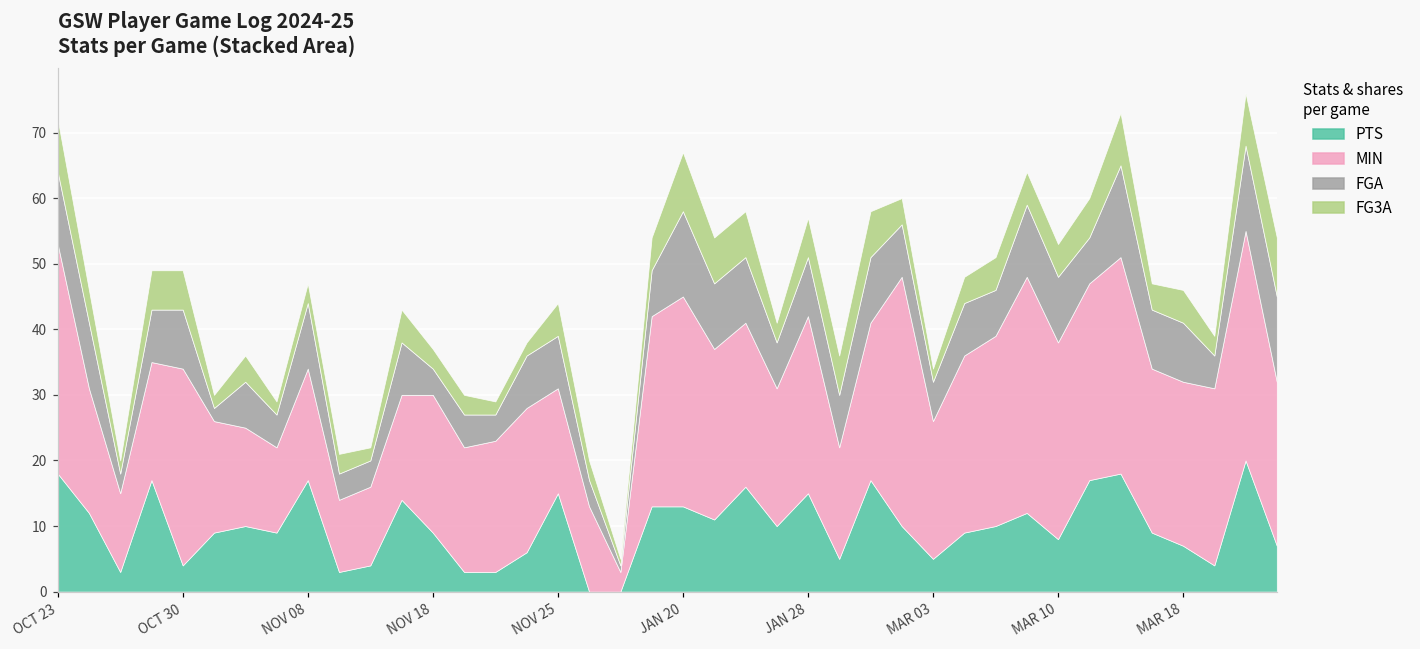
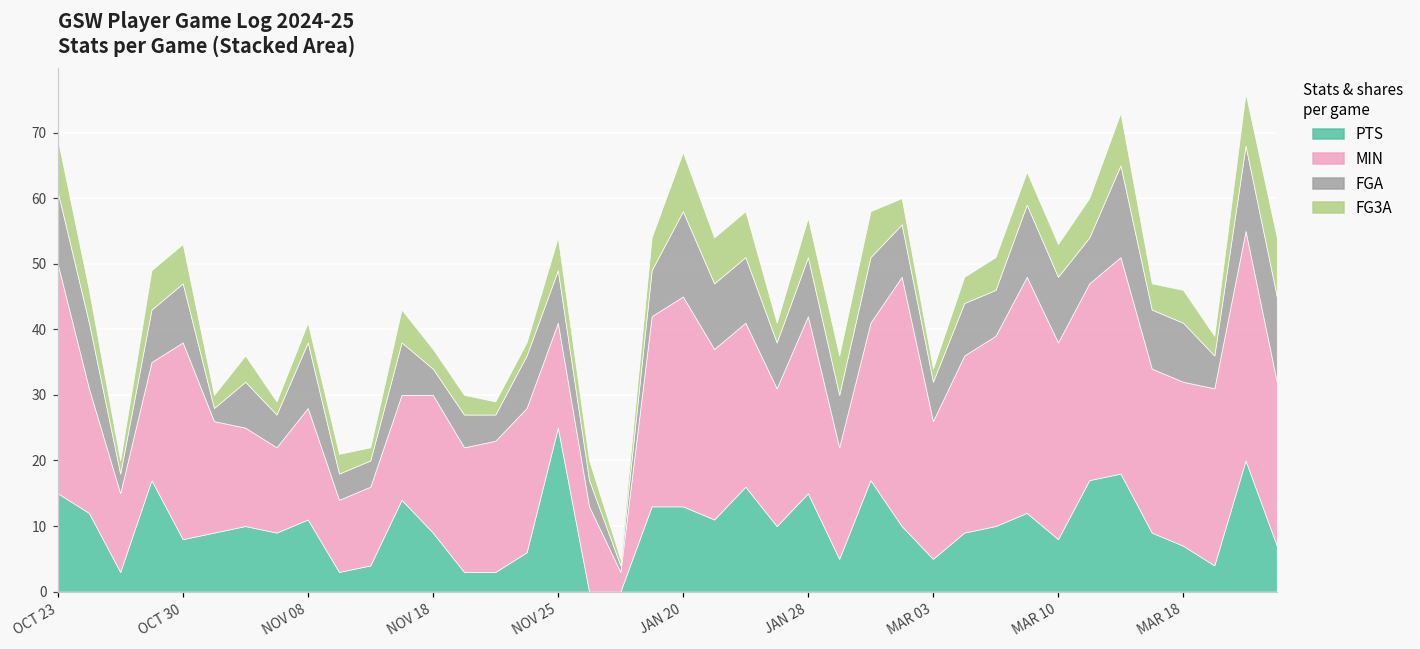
PTS, OCT 23: 18 -> 15
PTS, OCT 30: 4 -> 8
PTS, NOV 08: 17 -> 11
PTS, NOV 25: 15 -> 25
